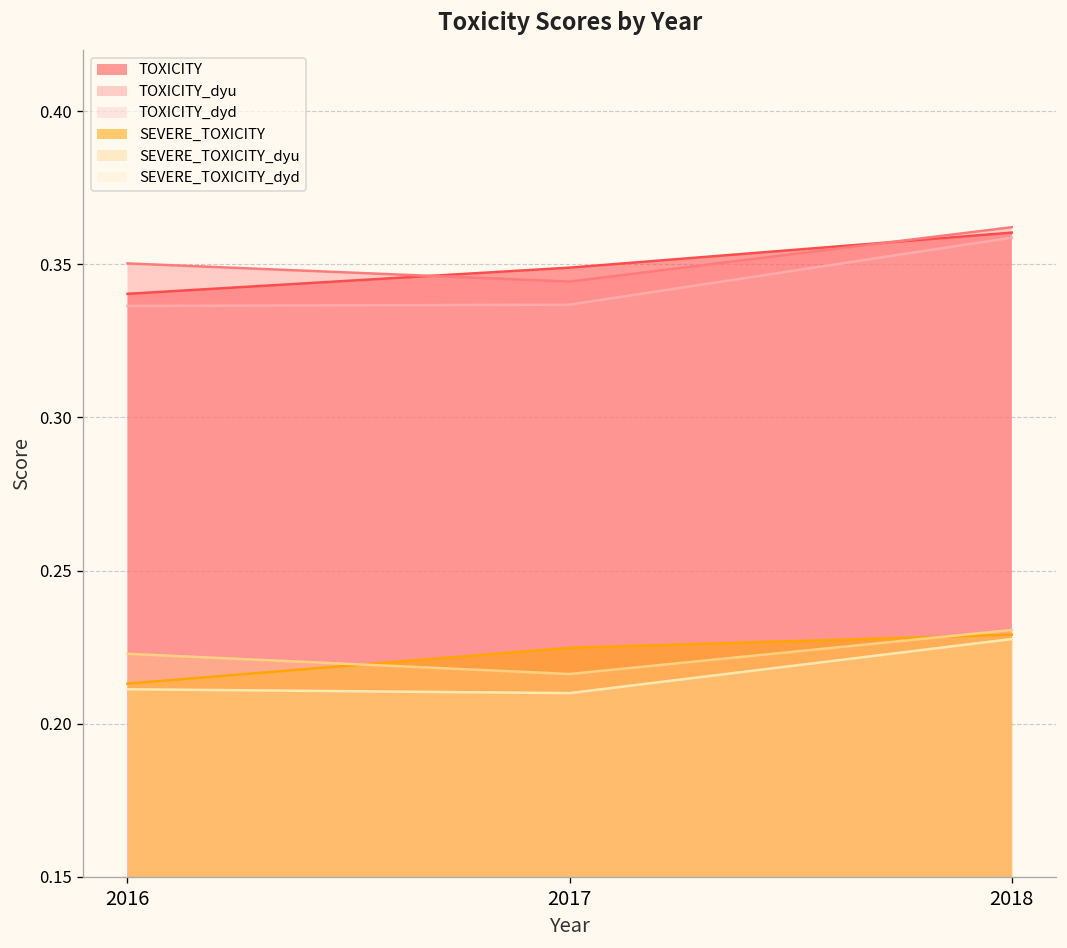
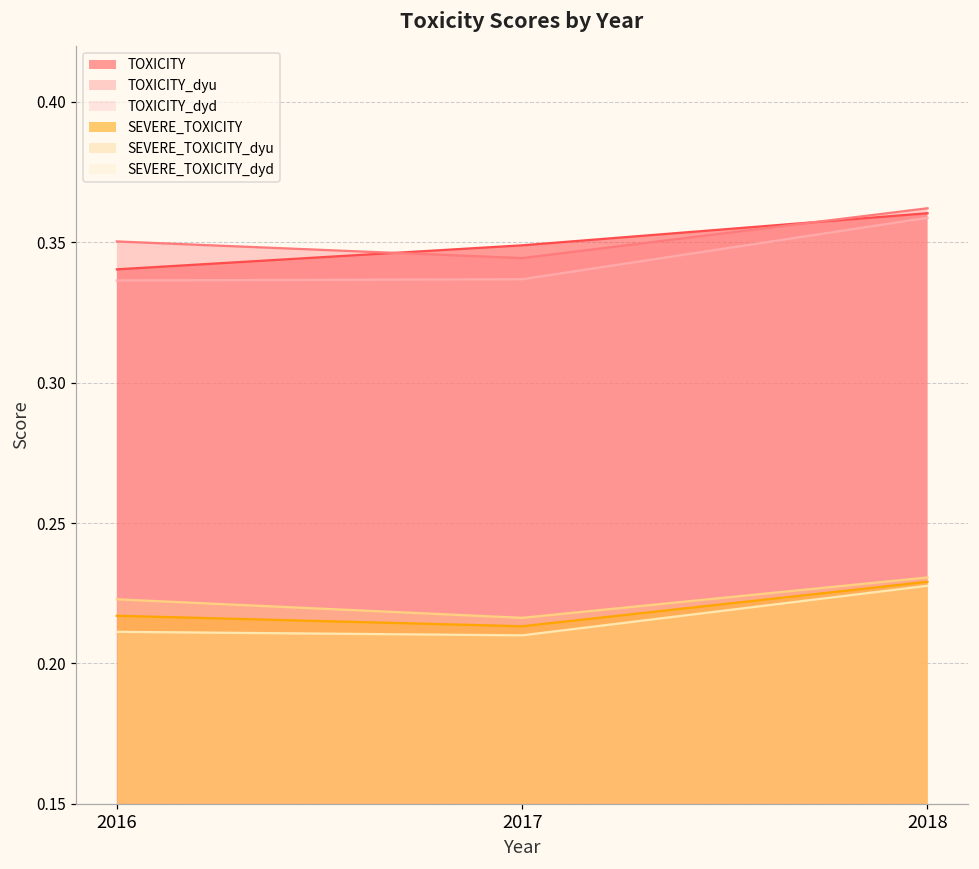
SEVERE_TOXICITY, 2016: 0.213 -> 0.217
SEVERE_TOXICITY, 2017: 0.225 -> 0.213
